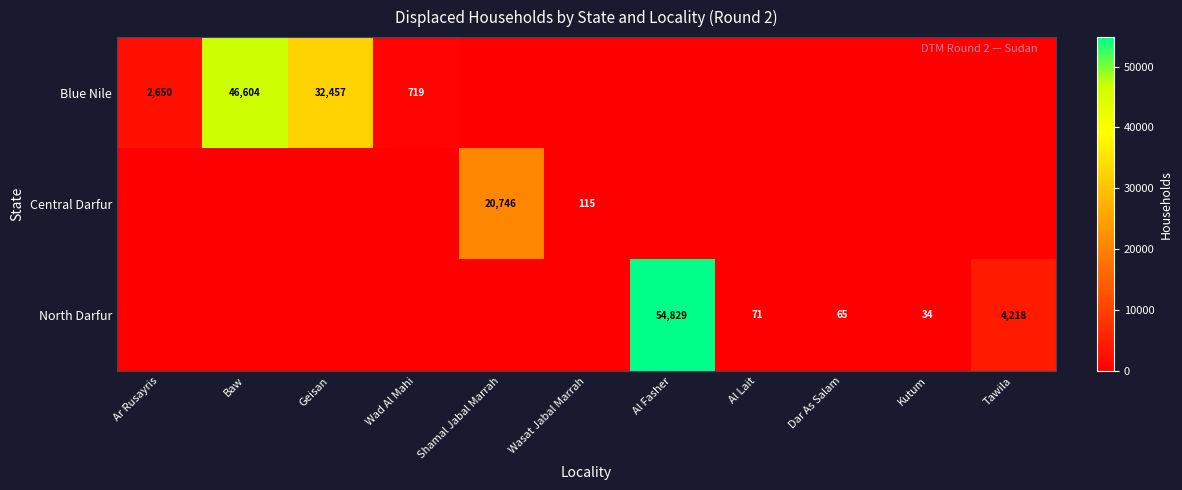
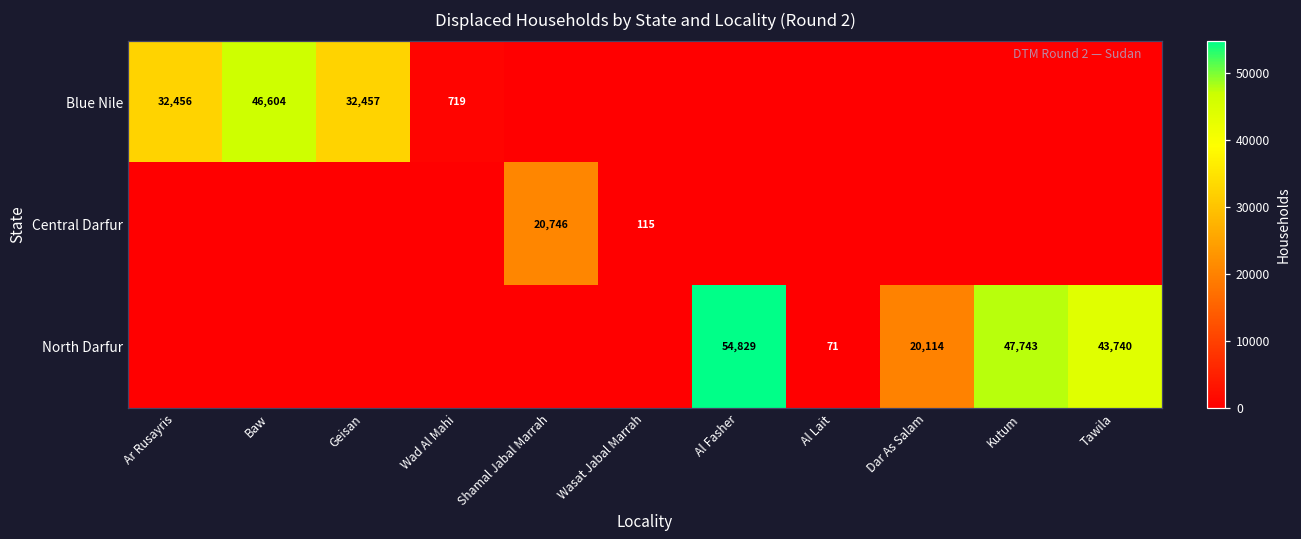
Blue Nile, Ar Rusayris: 2,650 -> 32,456
North Darfur, Dar As Salam: 65 -> 20,114
North Darfur, Kutum: 34 -> 47,743
North Darfur, Tawila: 4,218 -> 43,740
